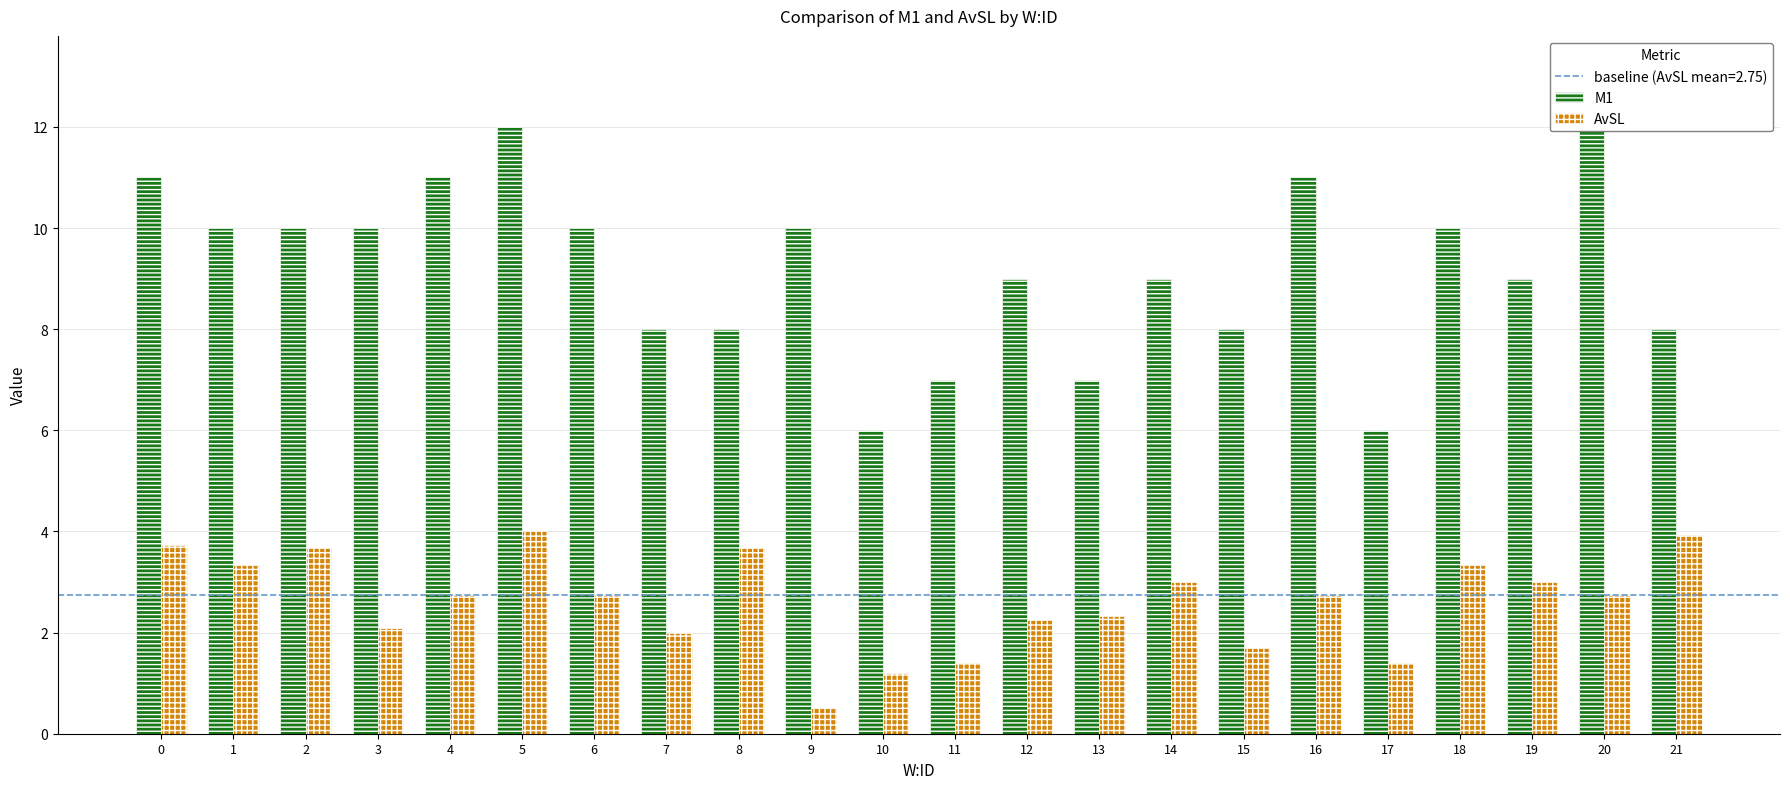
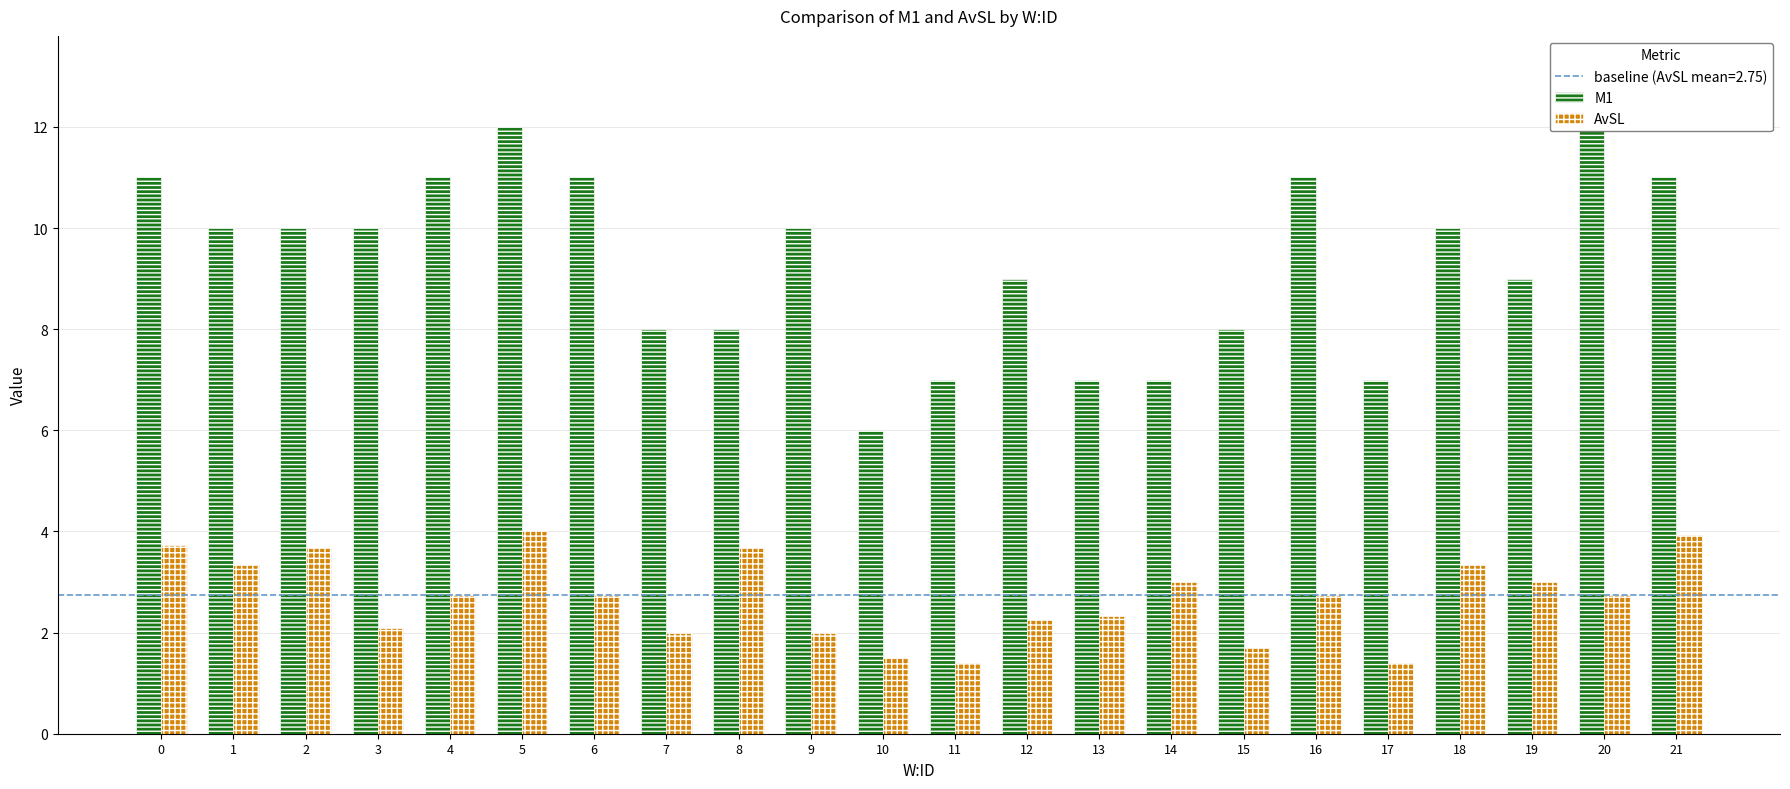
M1, 6: 10 -> 11
AvSL, 9: 0.5 -> 2.0
AvSL, 10: 1.2 -> 1.5
M1, 14: 9 -> 7
M1, 17: 6 -> 7
M1, 21: 8 -> 11
